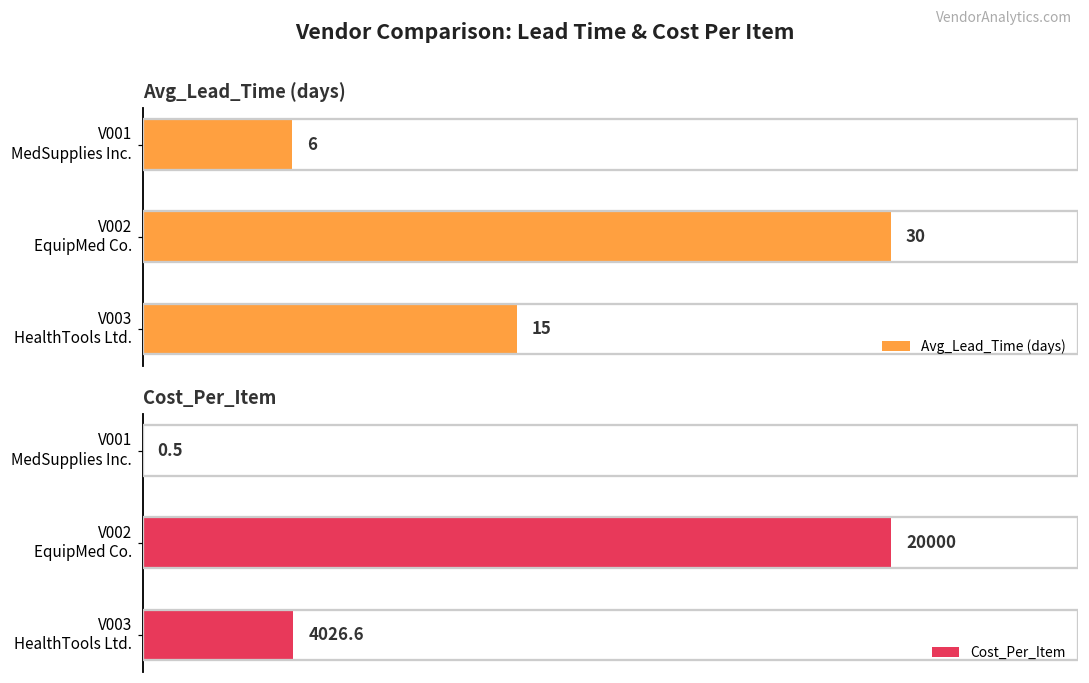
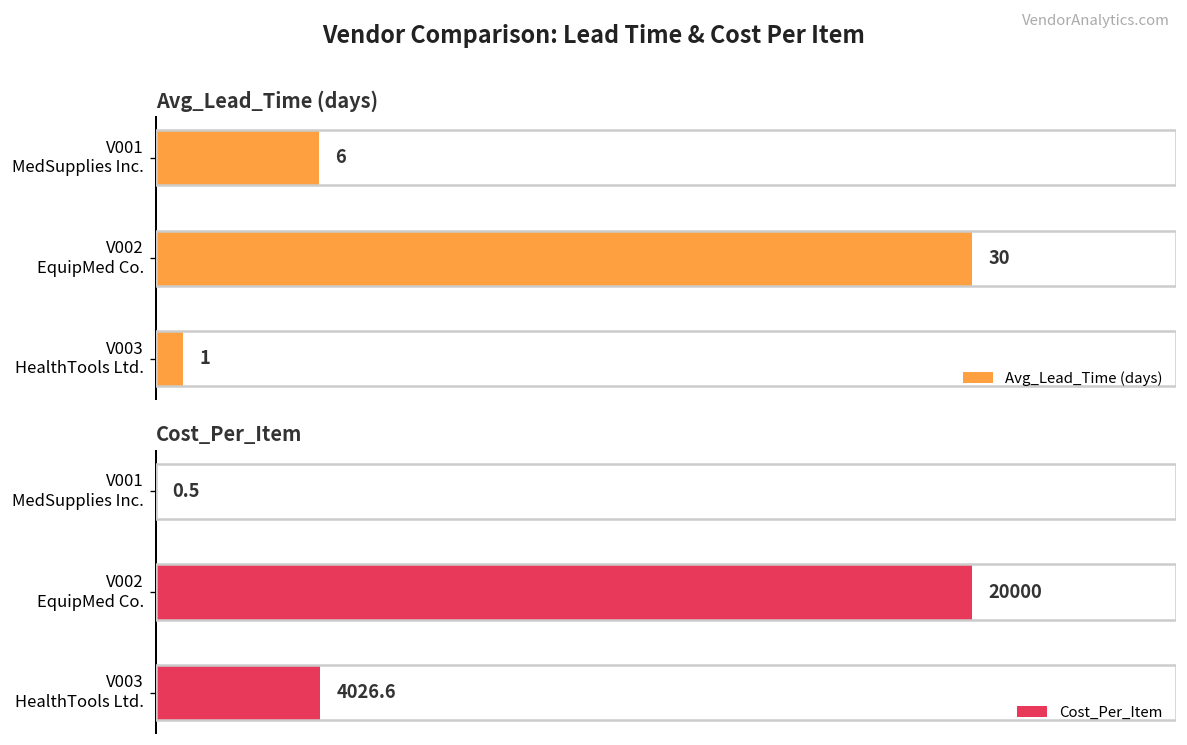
Avg_Lead_Time (days), V003 HealthTools Ltd.: 15 -> 1
